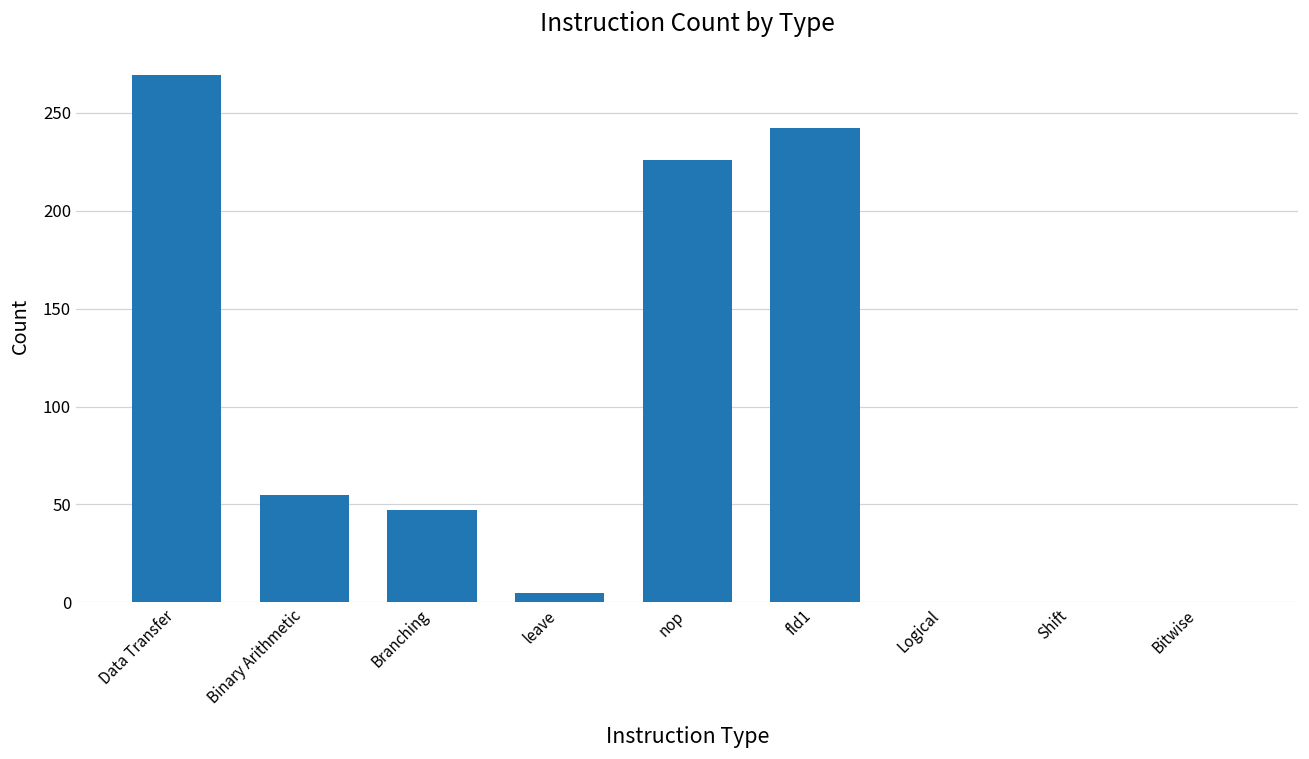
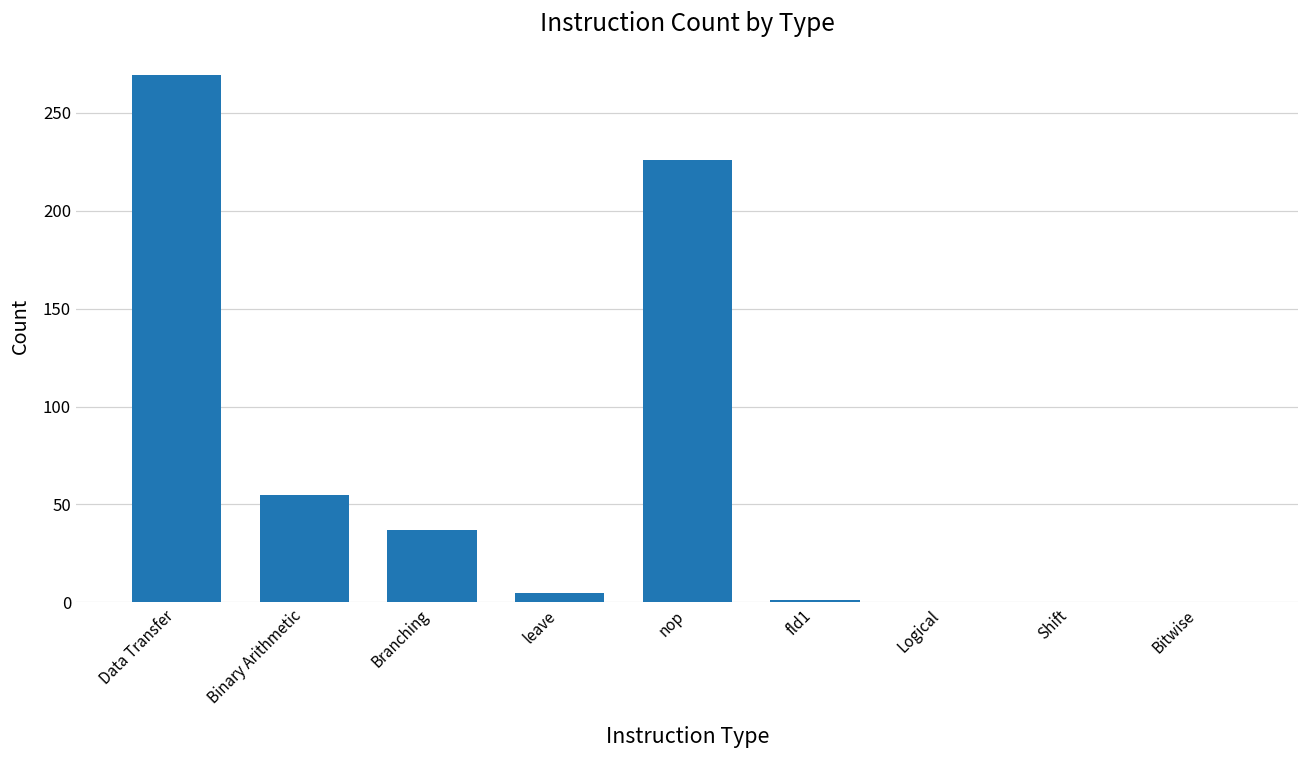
Branching: 47 -> 37
fld1: 242 -> 1
